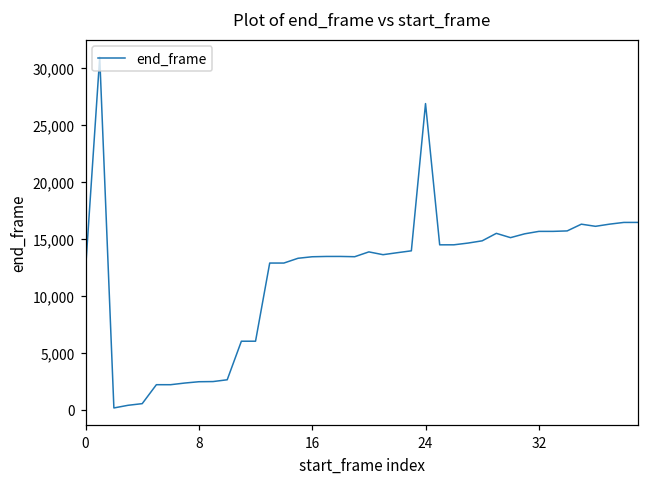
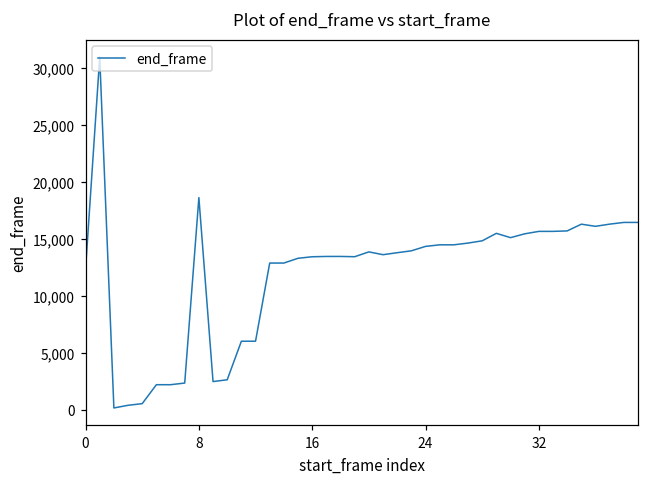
8: 2,500 -> 18,600
24: 26,900 -> 14,300
